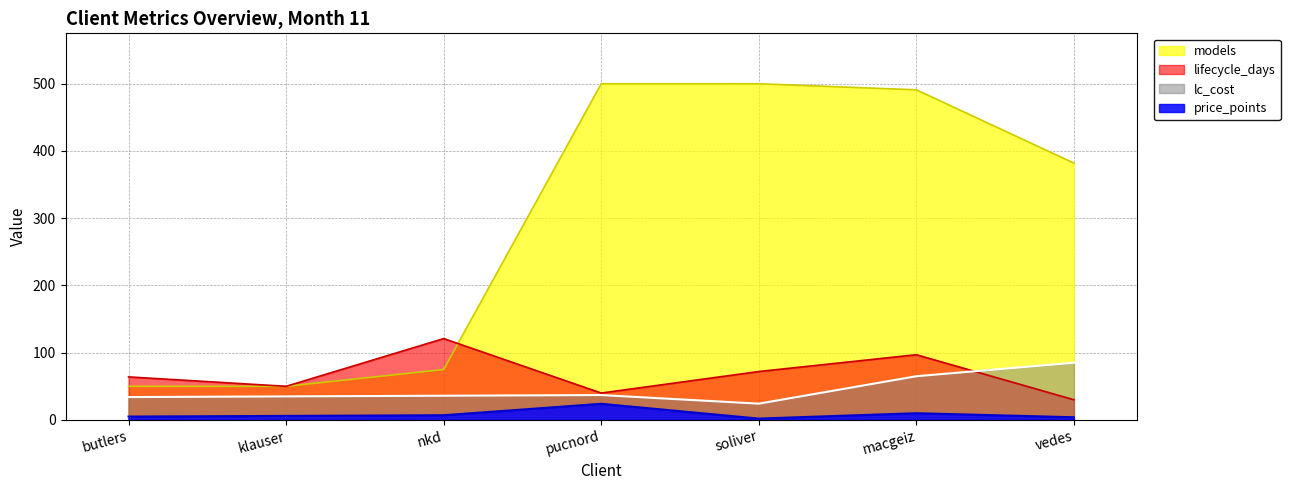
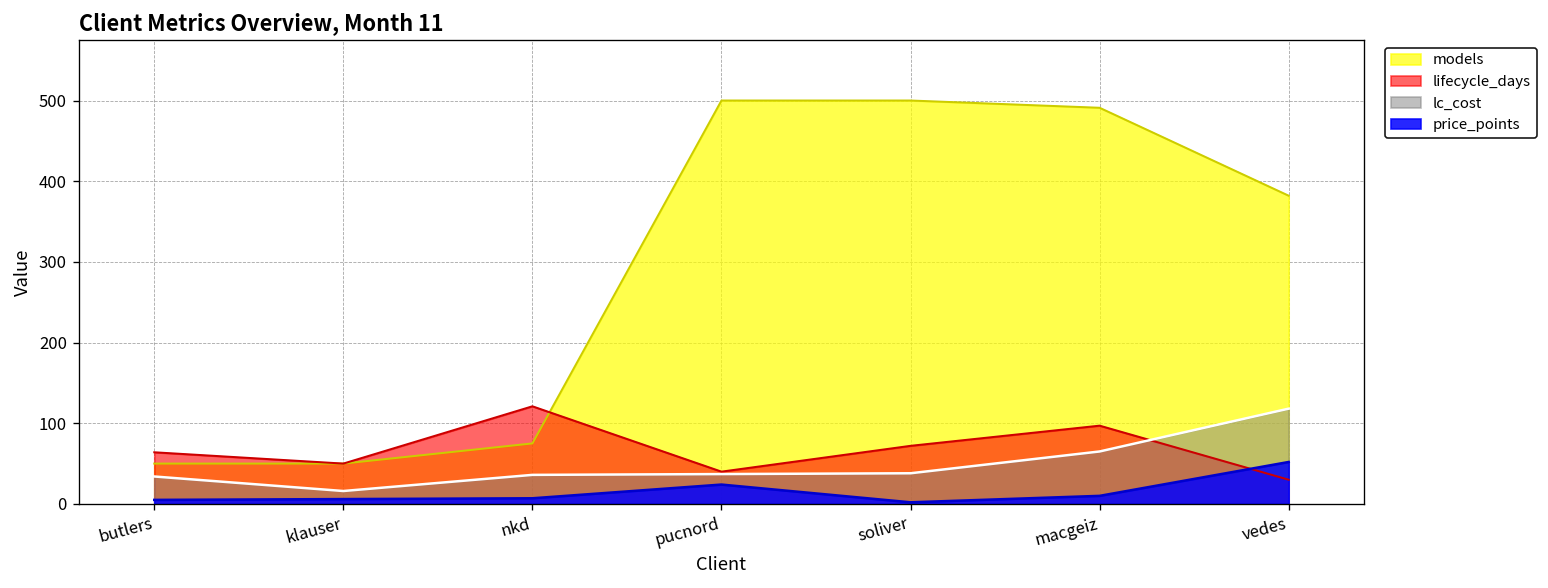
lc_cost, klauser: 40 -> 20
lc_cost, soliver: 20 -> 40
lc_cost, vedes: 90 -> 120
price_points, vedes: 0 -> 50
